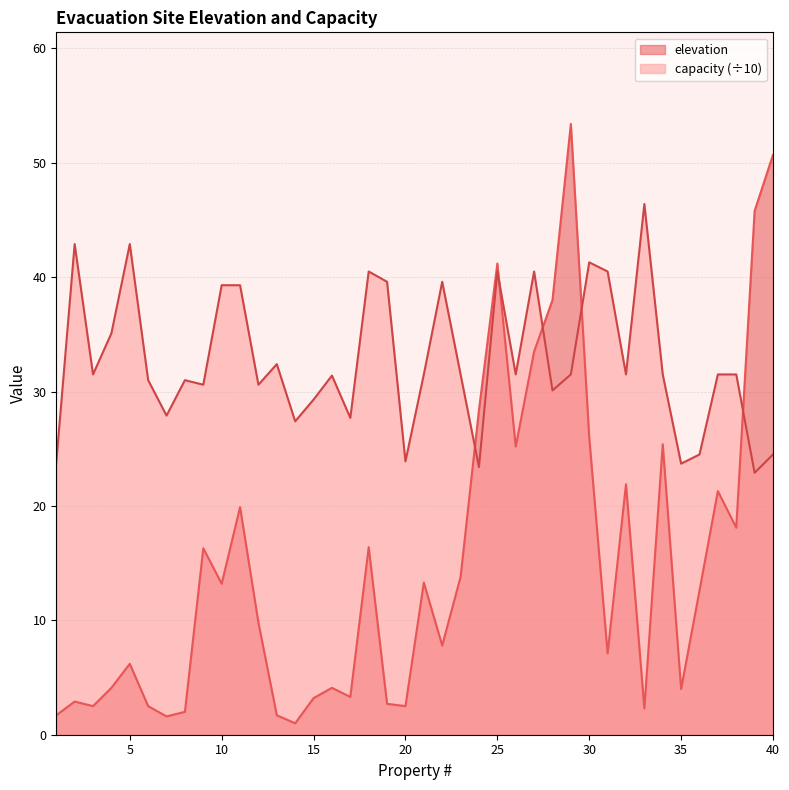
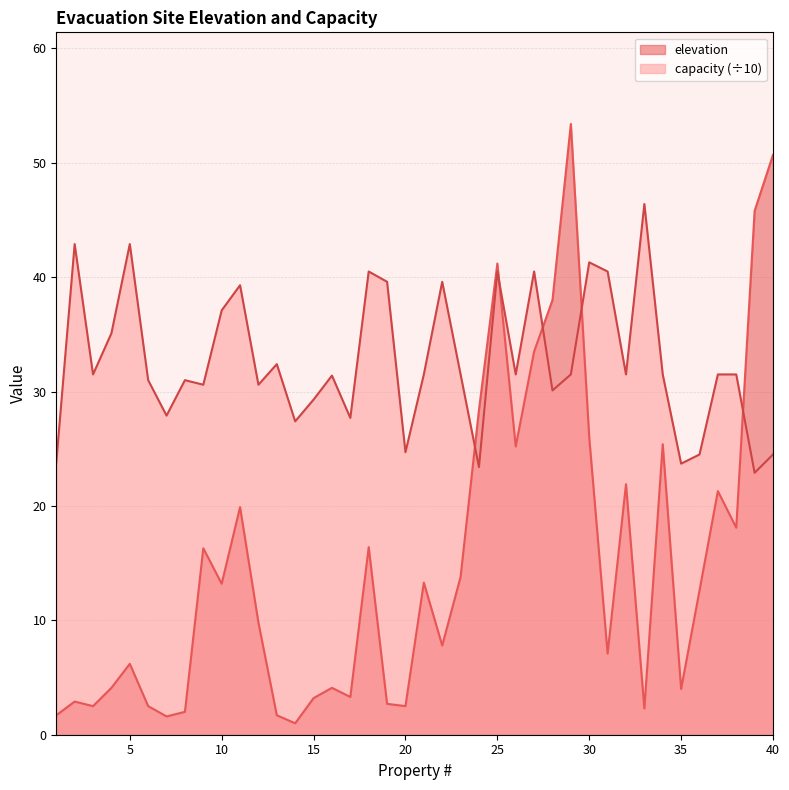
capacity (÷10), 10: 39.3 -> 37.1
capacity (÷10), 20: 23.9 -> 24.7
